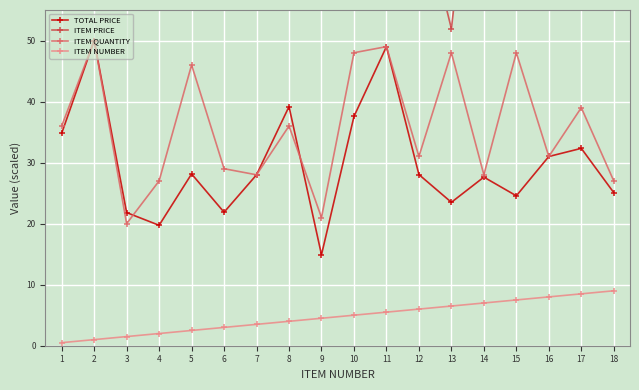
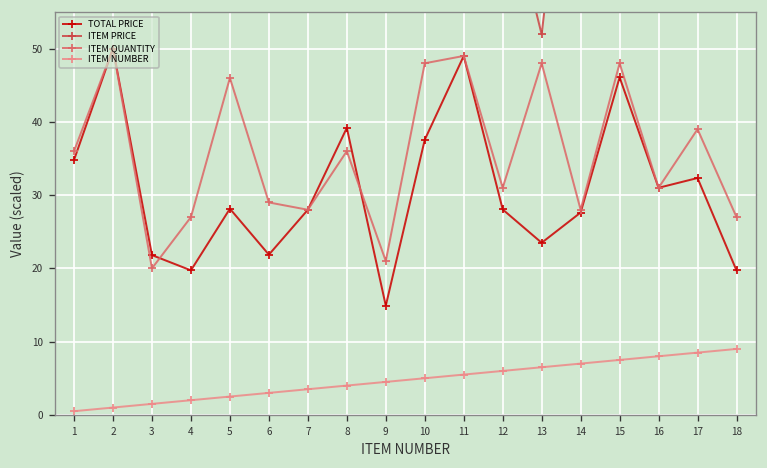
TOTAL PRICE, 15: 25 -> 46
TOTAL PRICE, 18: 25 -> 20
